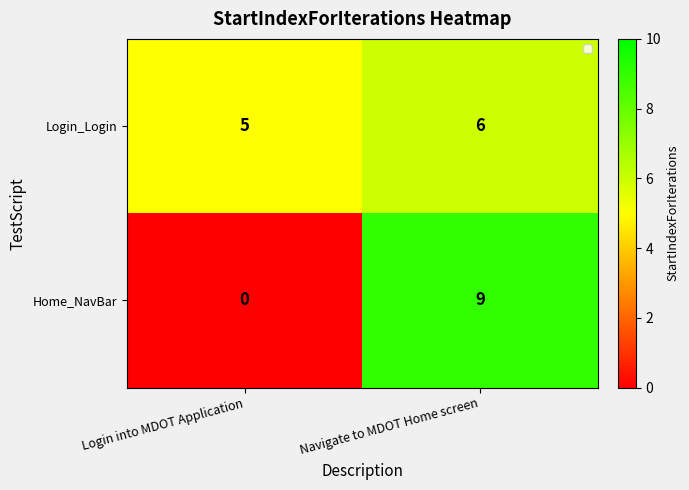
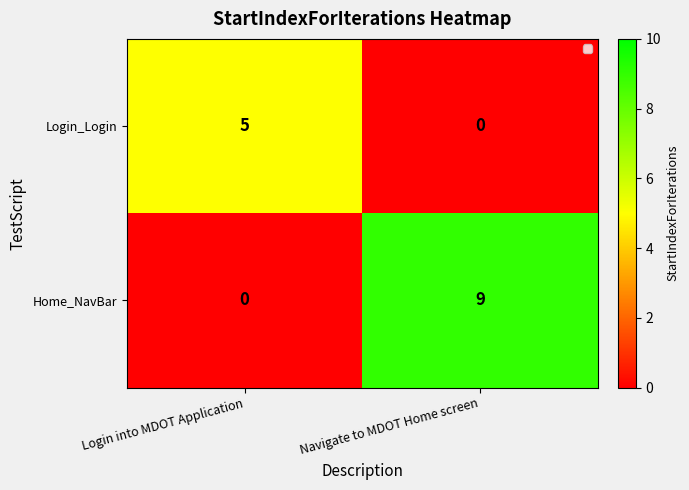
Login_Login, Navigate to MDOT Home screen: 6 -> 0
